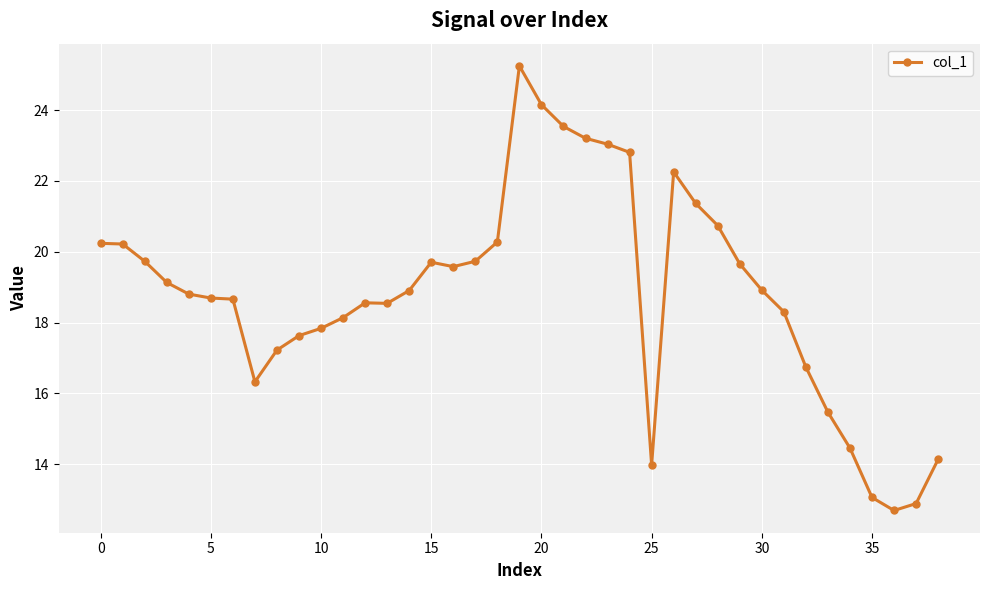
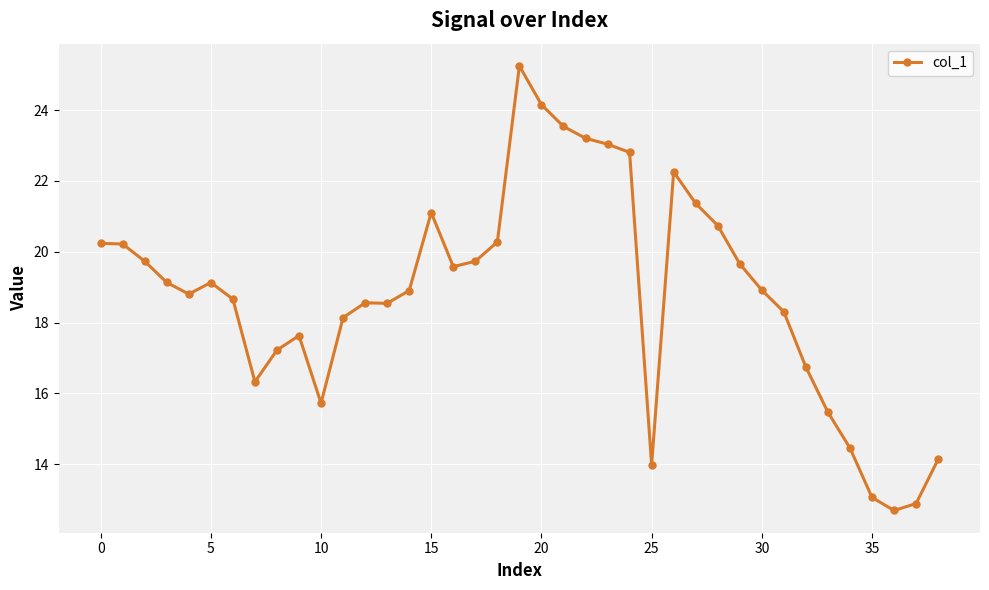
5: 18.7 -> 19.1
10: 17.8 -> 15.7
15: 19.7 -> 21.1
